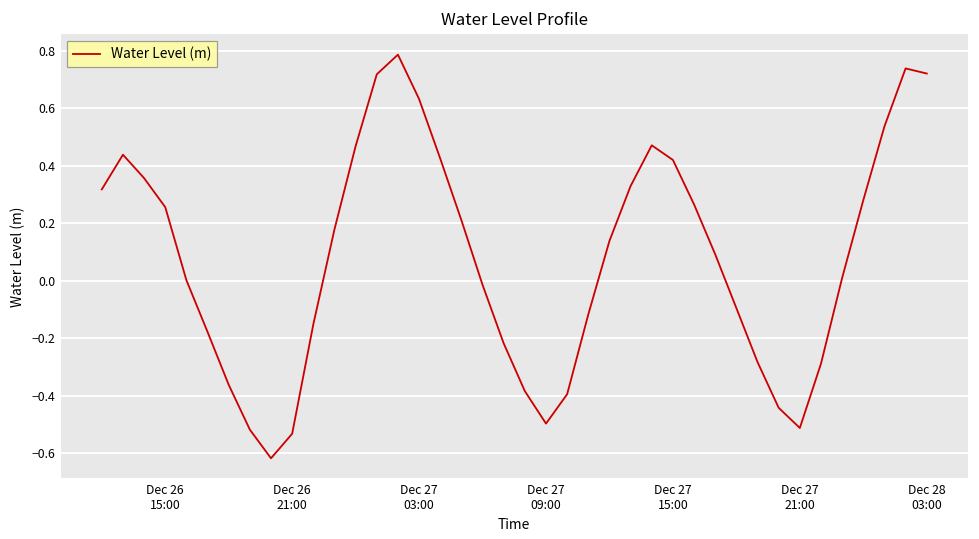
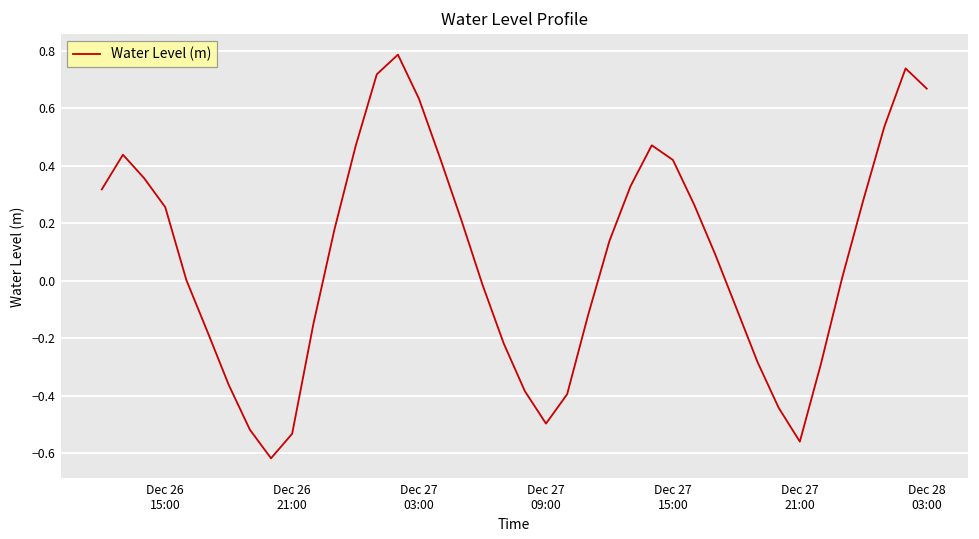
Dec 27 21:00: -0.51 -> -0.56
Dec 28 03:00: 0.72 -> 0.67
